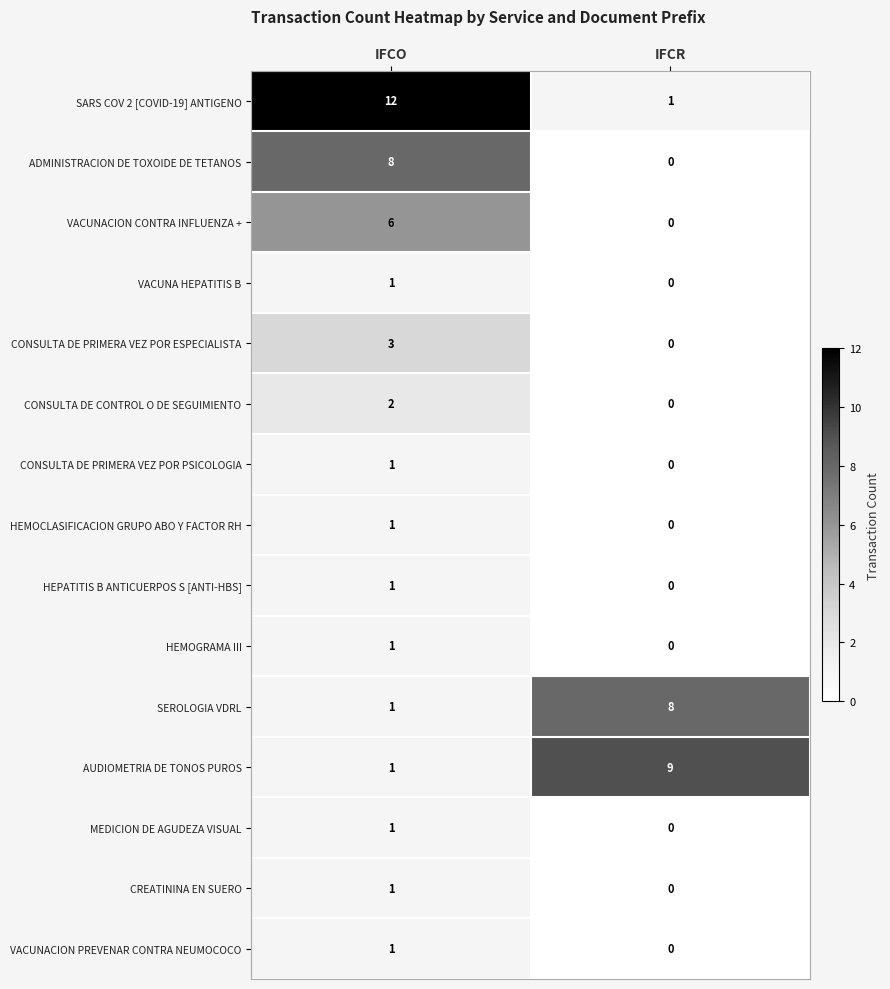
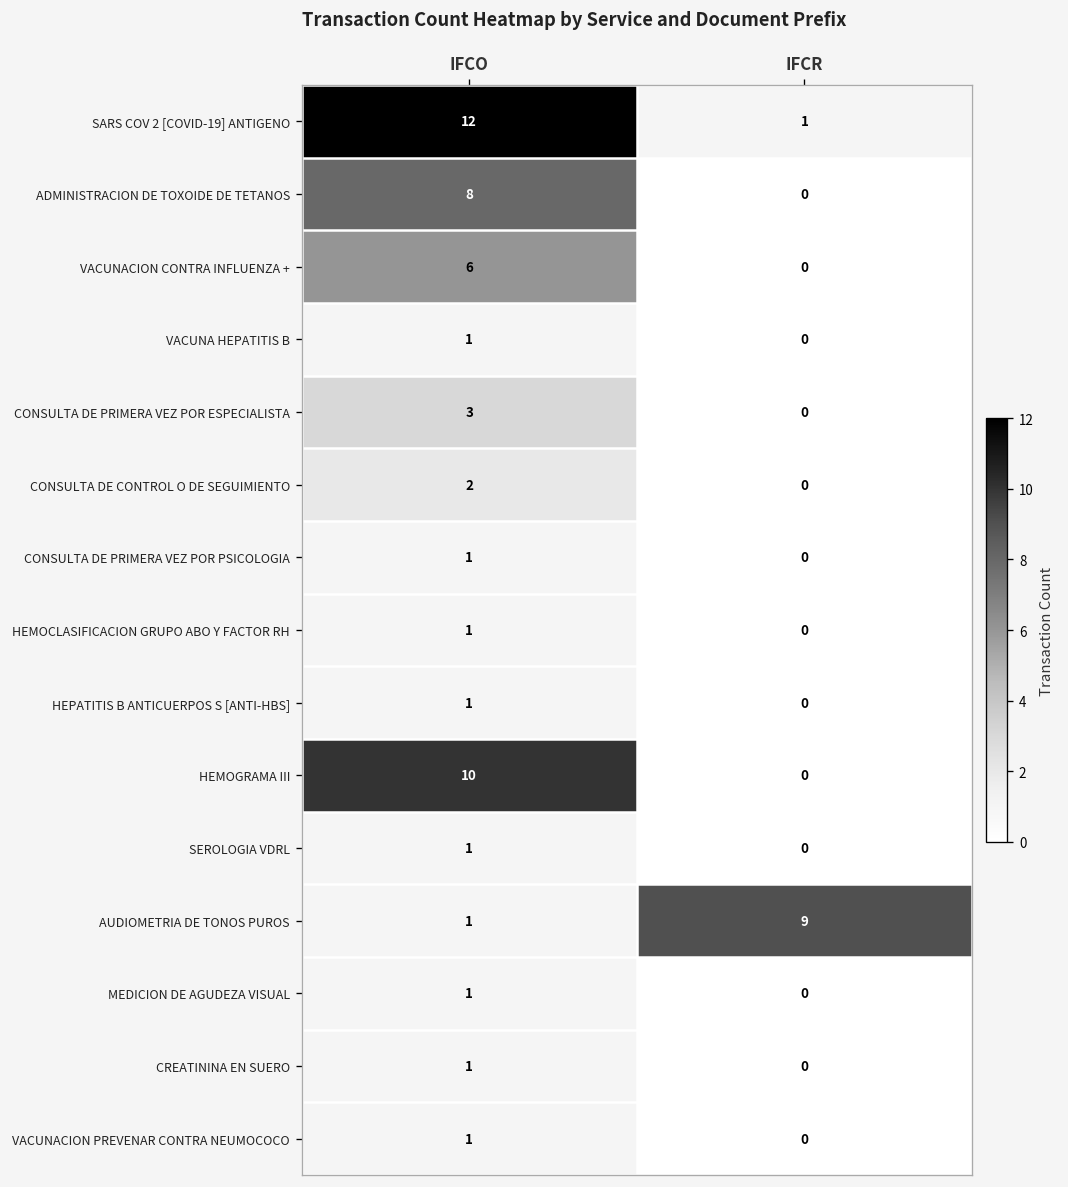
HEMOGRAMA III, IFCO: 1 -> 10
SEROLOGIA VDRL, IFCR: 8 -> 0
